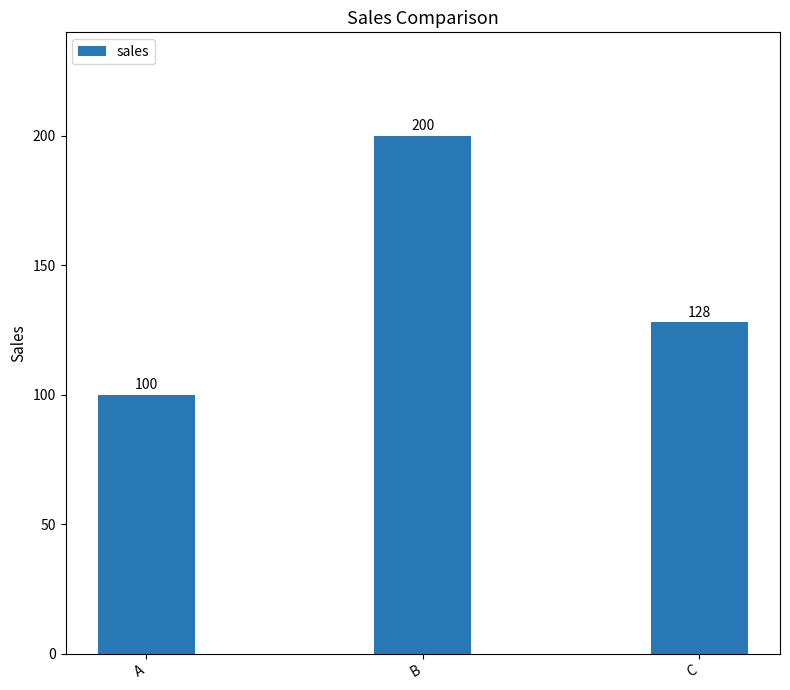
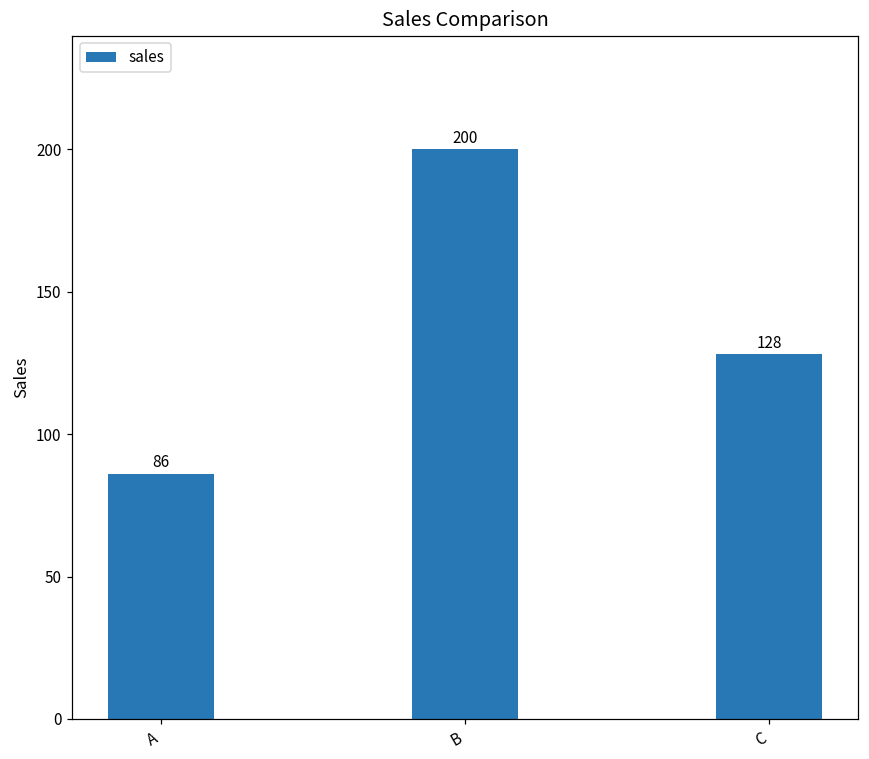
A: 100 -> 86
